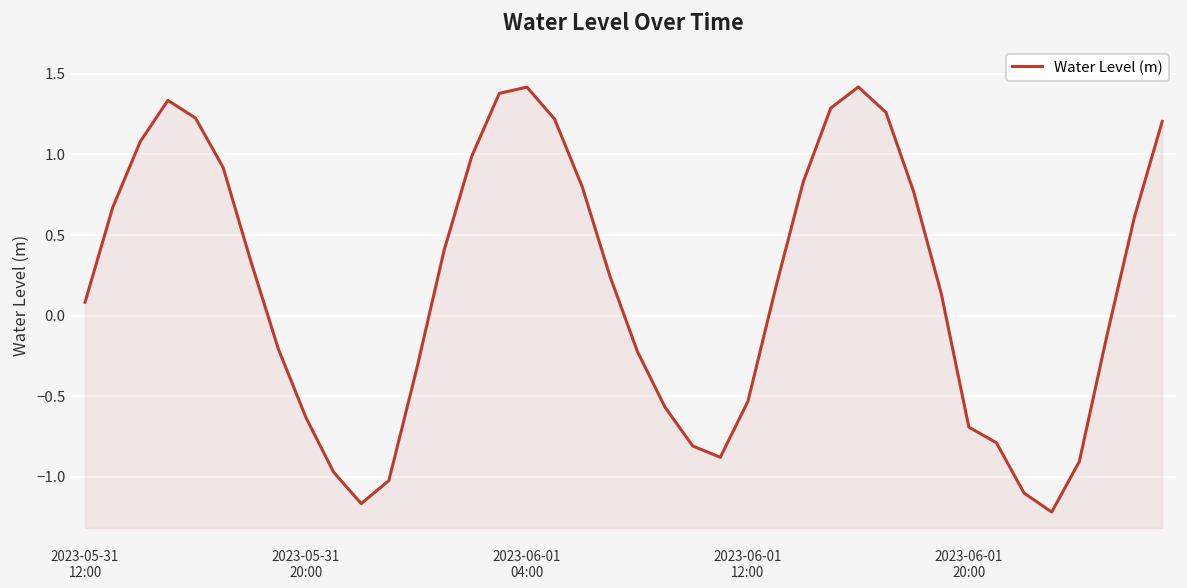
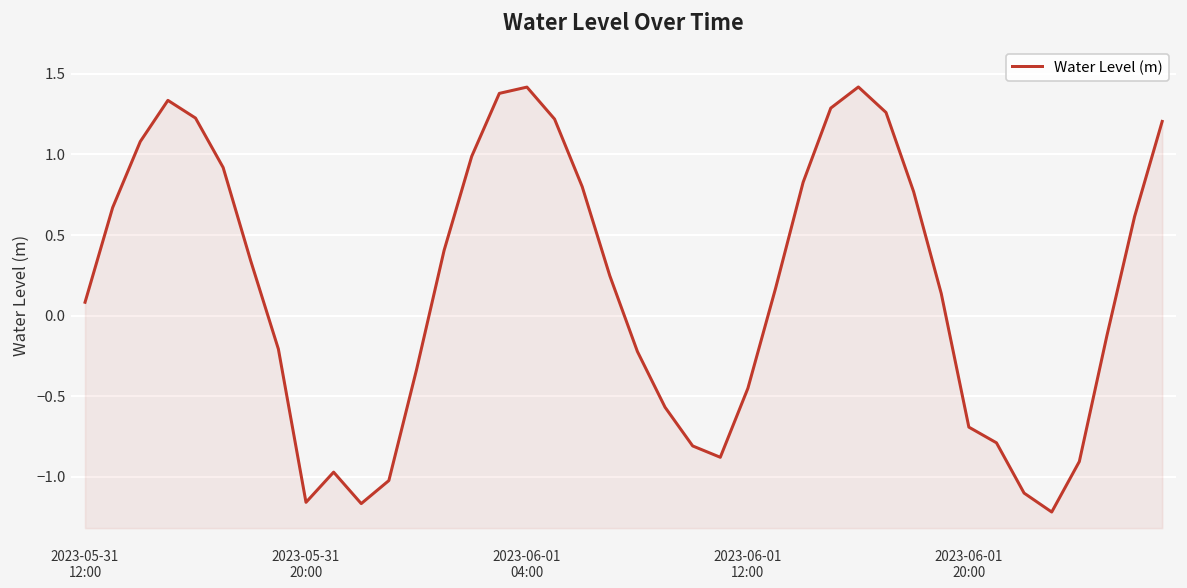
2023-05-31 20:00: -0.63 -> -1.16
2023-06-01 12:00: -0.53 -> -0.45
